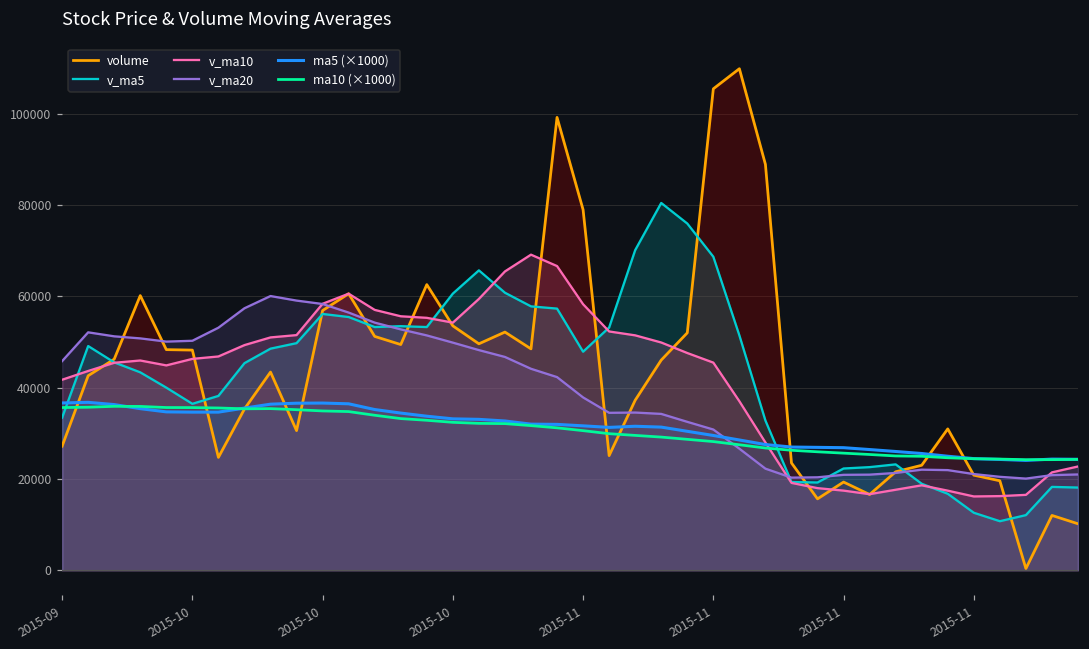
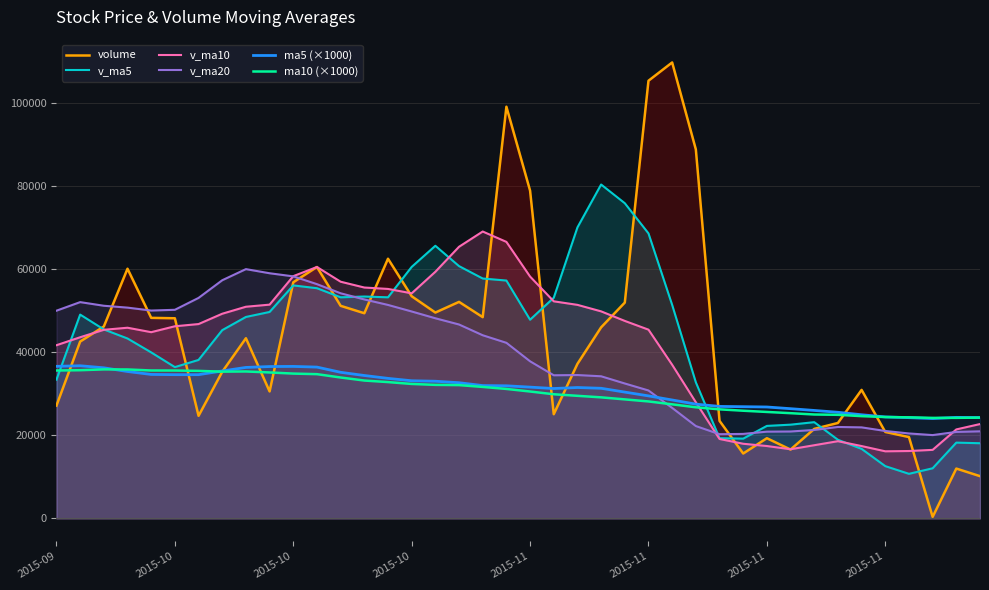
v_ma20, 2015-09: 46000 -> 50000
